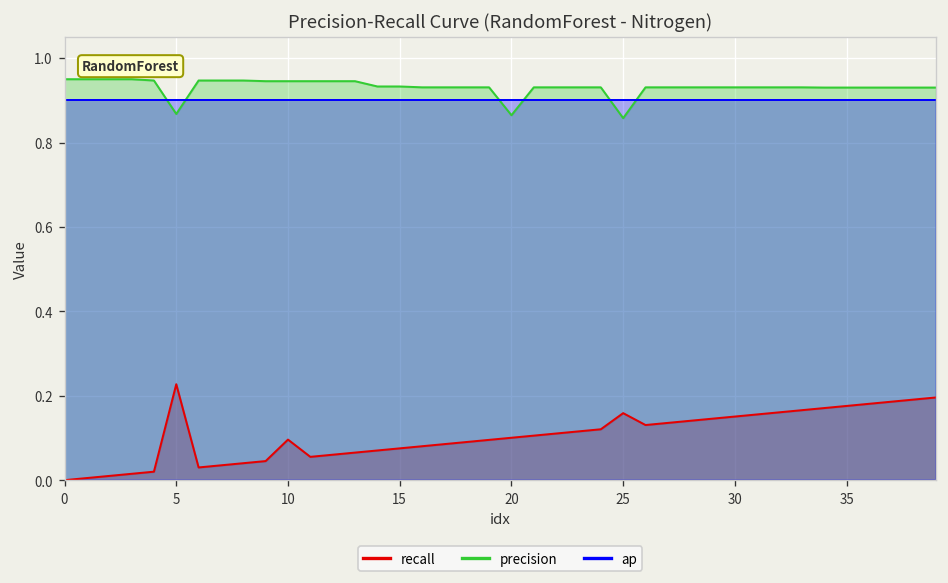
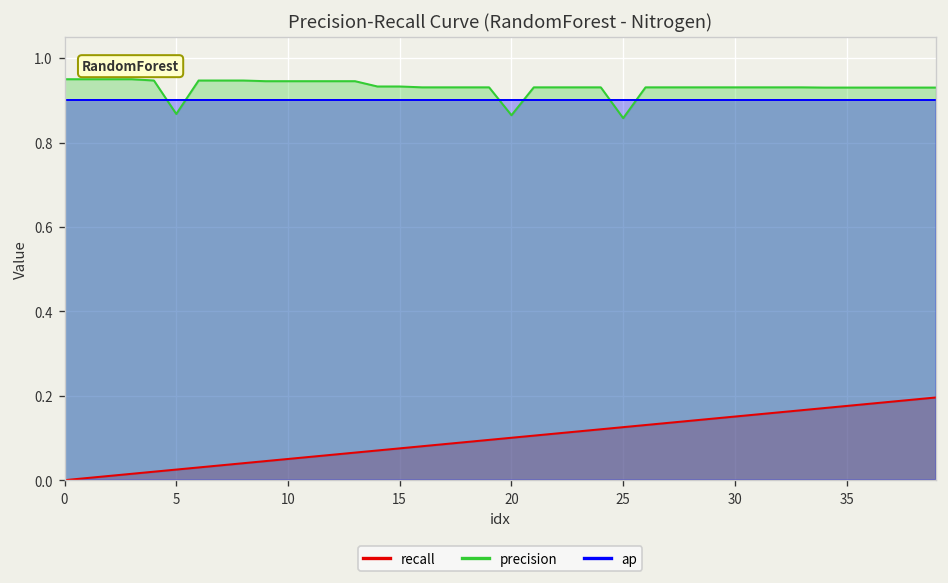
recall, 5: 0.23 -> 0.03
recall, 10: 0.10 -> 0.05
recall, 25: 0.16 -> 0.13
